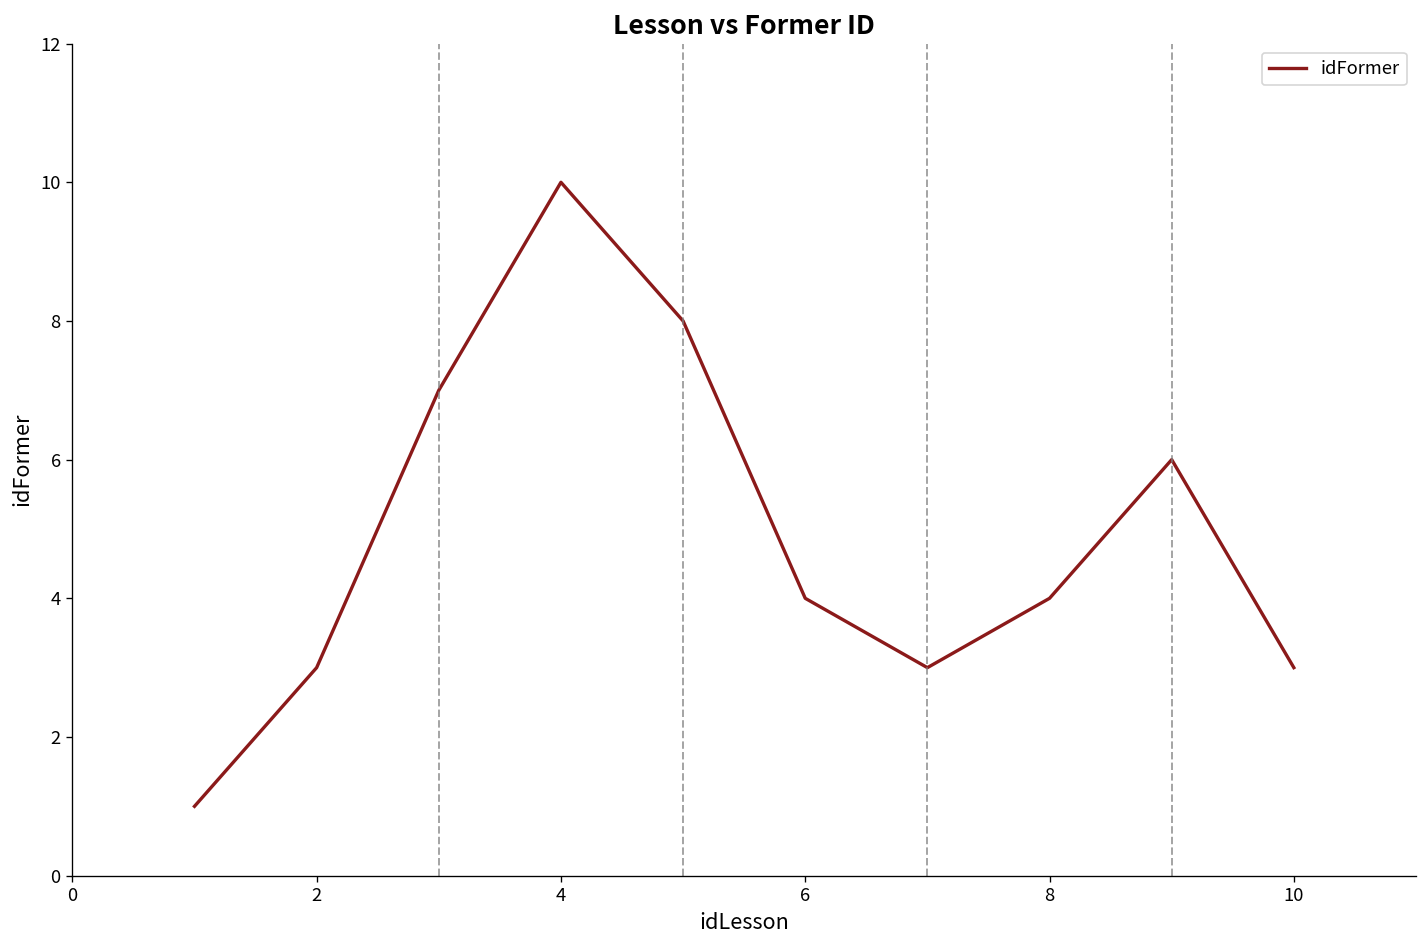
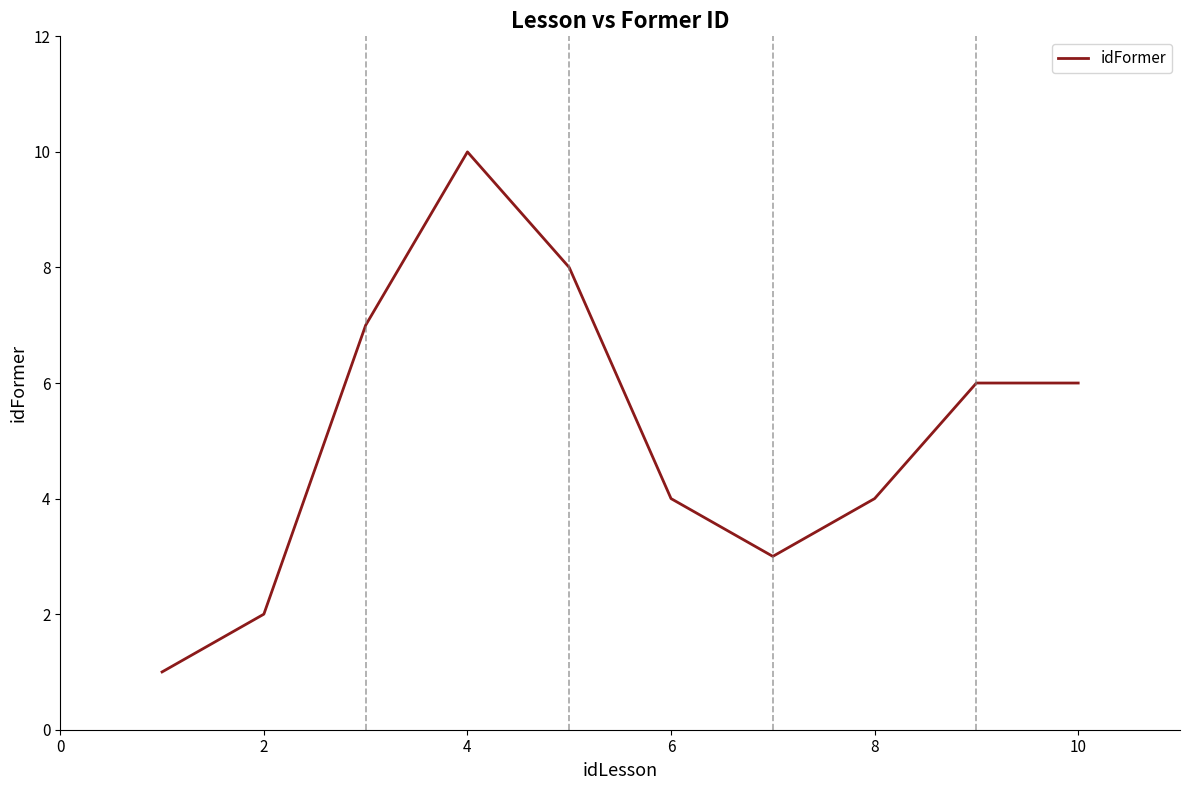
2: 3 -> 2
10: 3 -> 6
